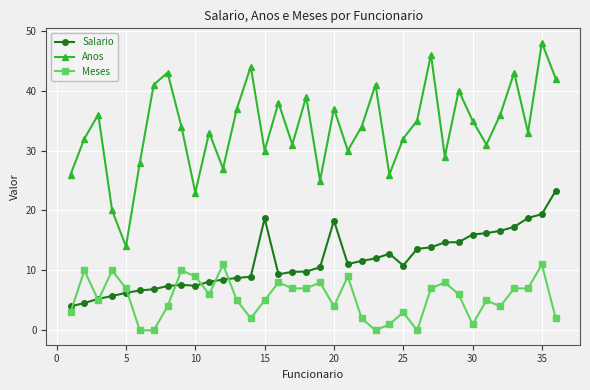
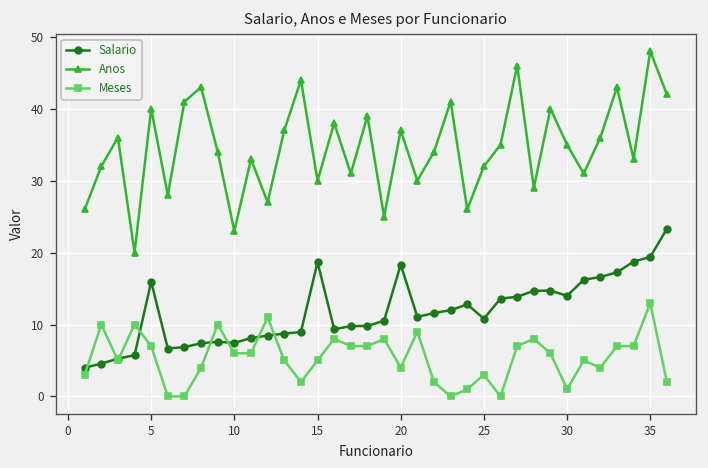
Salario, 5: 6 -> 16
Anos, 5: 14 -> 40
Meses, 10: 9 -> 6
Salario, 30: 16 -> 14
Meses, 35: 11 -> 13
